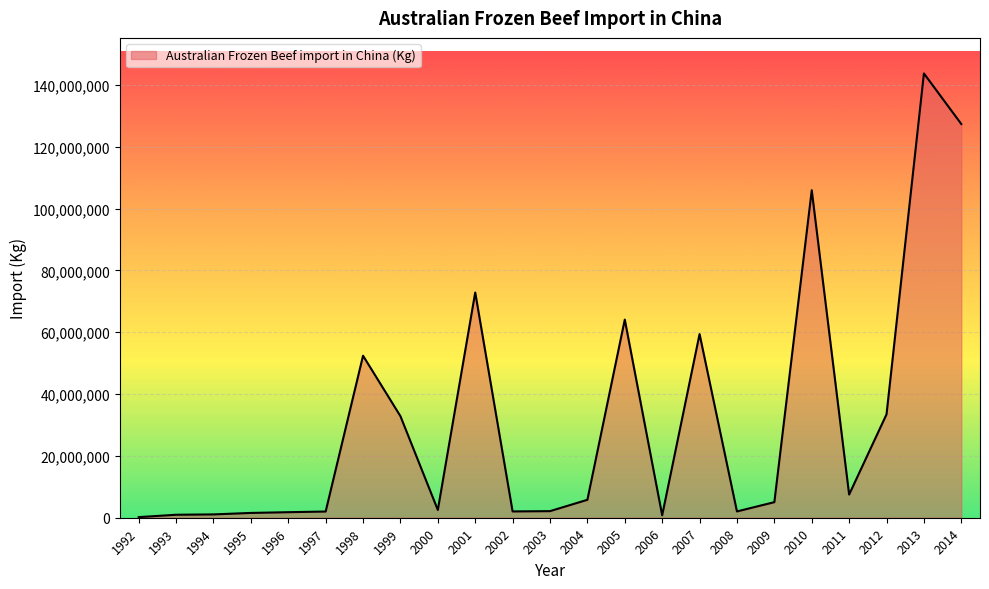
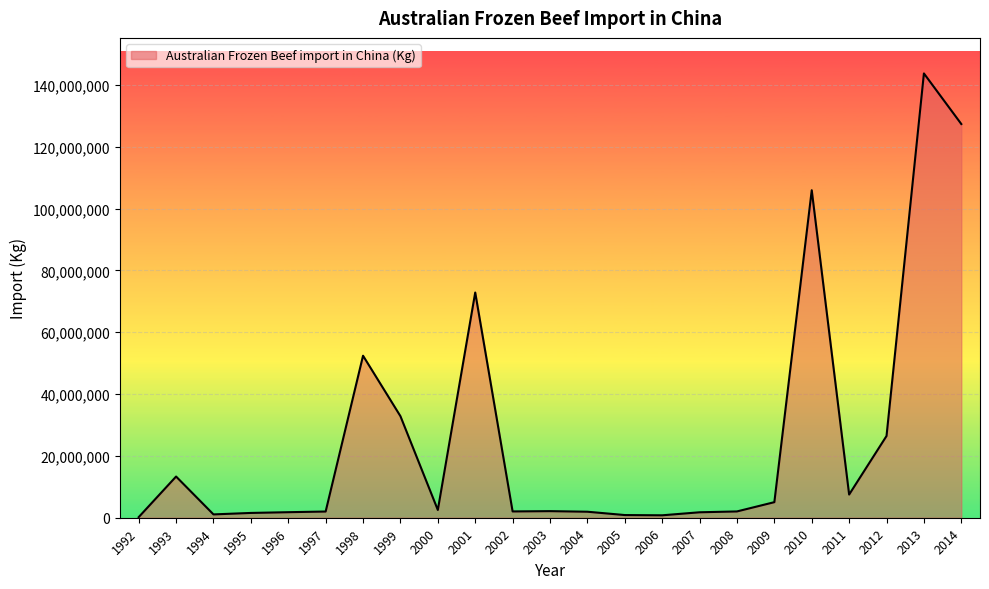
1993: 1,000,000 -> 13,000,000
2004: 6,000,000 -> 2,000,000
2005: 64,000,000 -> 1,000,000
2007: 59,000,000 -> 2,000,000
2012: 33,000,000 -> 26,000,000
